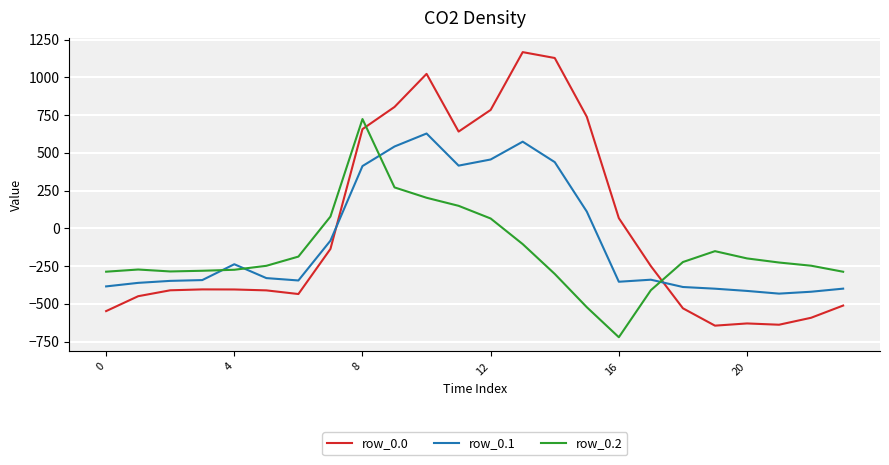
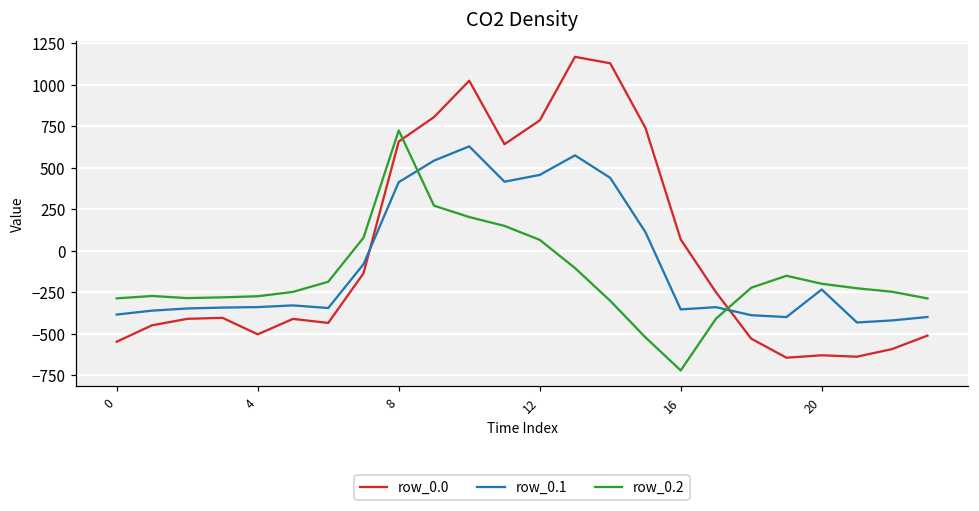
row_0.0, 4: -400 -> -500
row_0.1, 4: -240 -> -340
row_0.1, 20: -410 -> -230
